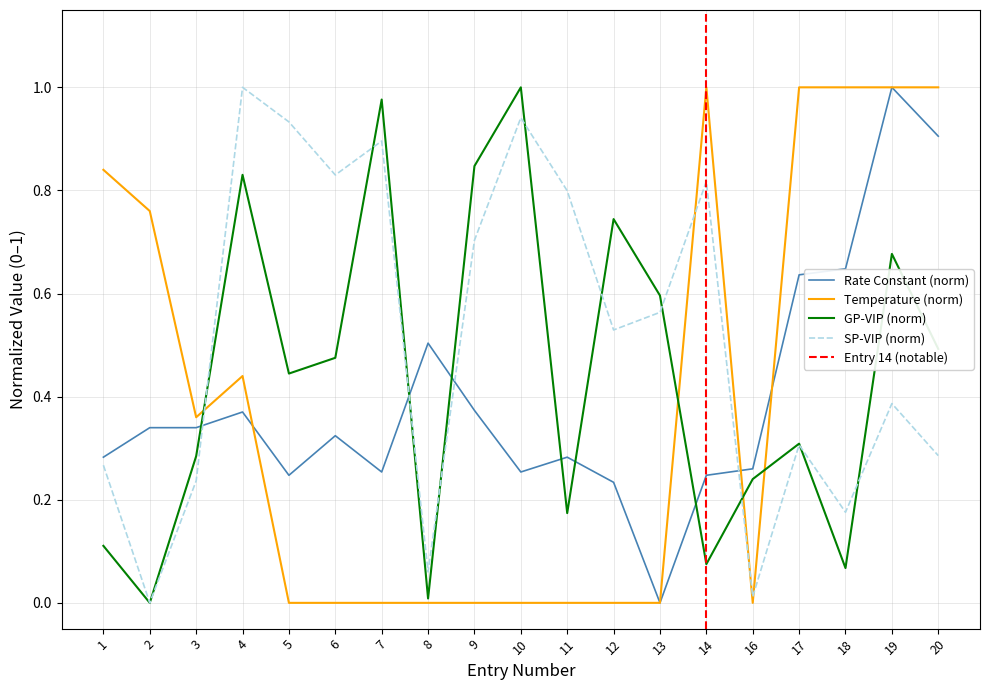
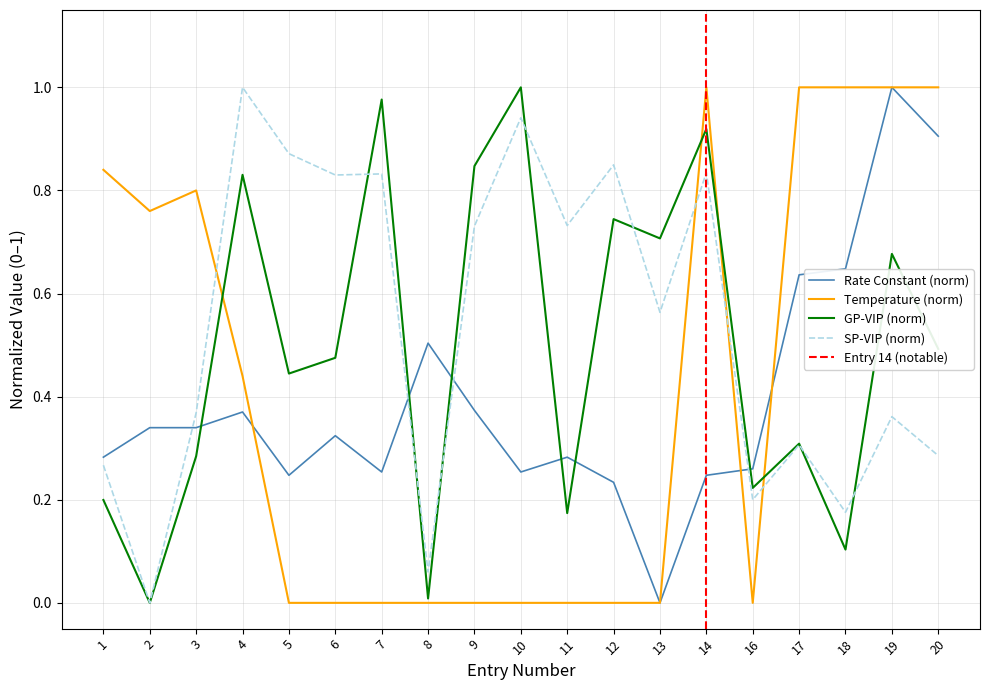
GP-VIP (norm), 1: 0.11 -> 0.20
Temperature (norm), 3: 0.36 -> 0.80
SP-VIP (norm), 3: 0.24 -> 0.37
SP-VIP (norm), 5: 0.93 -> 0.87
SP-VIP (norm), 7: 0.90 -> 0.83
SP-VIP (norm), 9: 0.70 -> 0.73
SP-VIP (norm), 11: 0.80 -> 0.73
SP-VIP (norm), 12: 0.53 -> 0.85
GP-VIP (norm), 13: 0.60 -> 0.71
GP-VIP (norm), 14: 0.08 -> 0.92
SP-VIP (norm), 14: 0.82 -> 0.83
GP-VIP (norm), 16: 0.24 -> 0.22
SP-VIP (norm), 16: 0.01 -> 0.20
GP-VIP (norm), 18: 0.07 -> 0.10
SP-VIP (norm), 19: 0.39 -> 0.36
